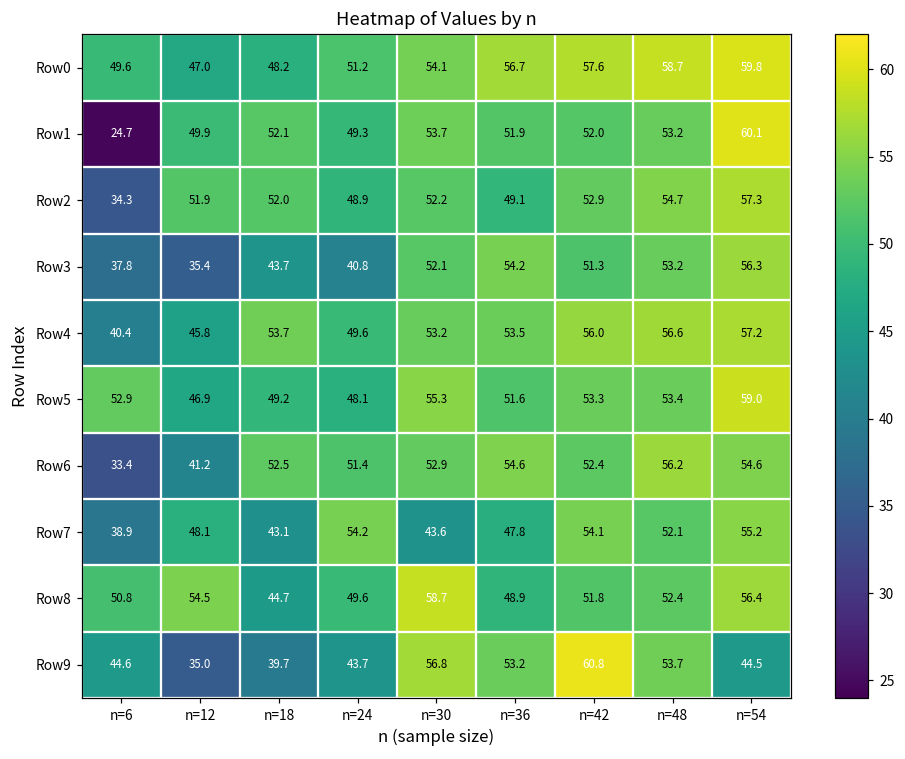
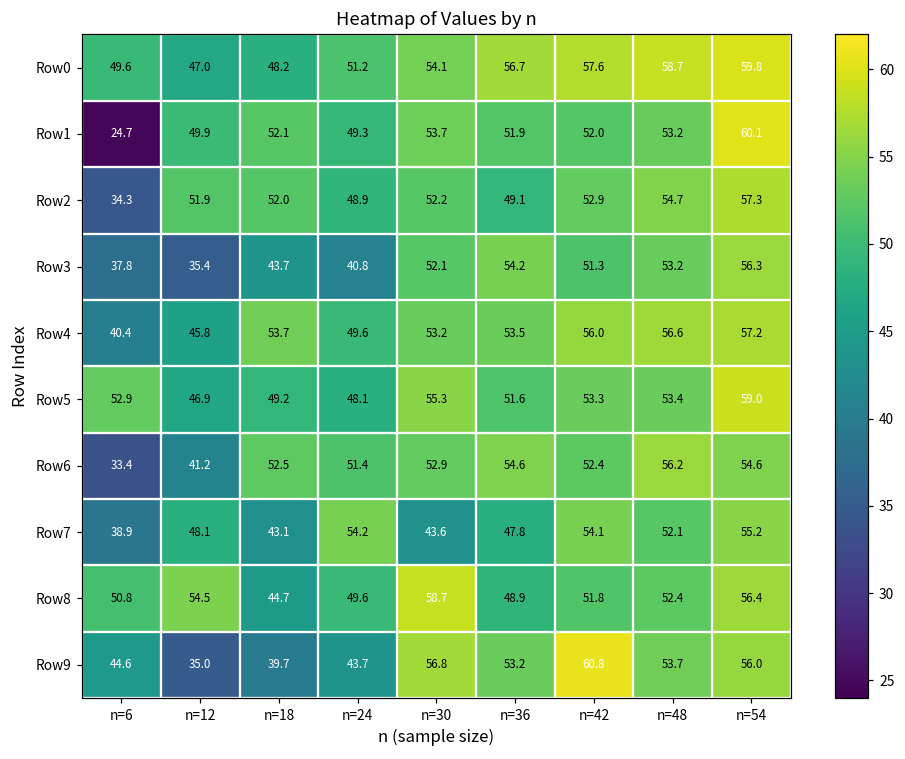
Row9, n=54: 44.5 -> 56.0
